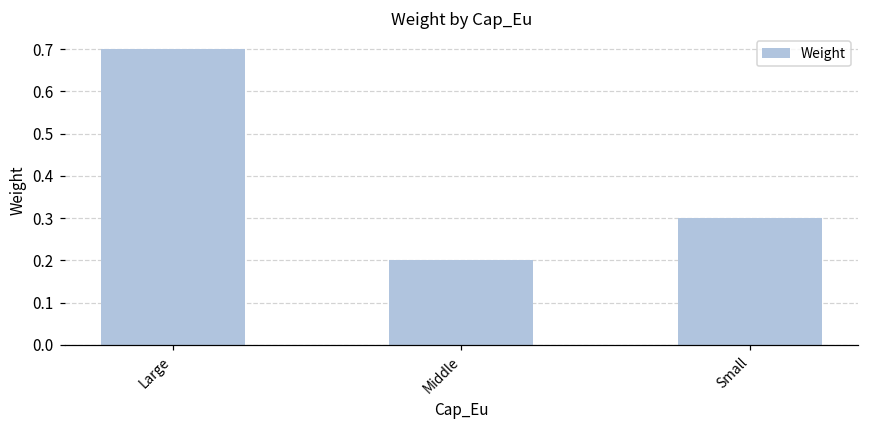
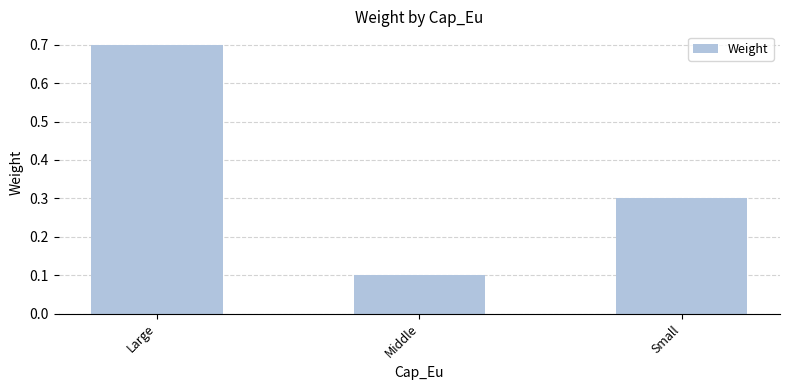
Middle: 0.2 -> 0.1
